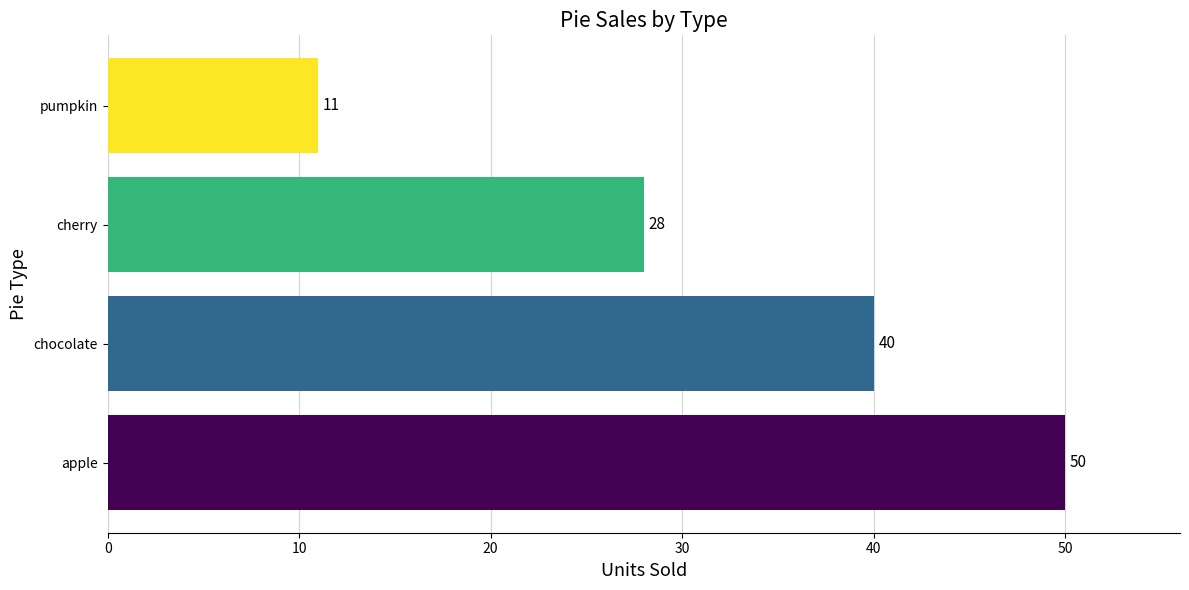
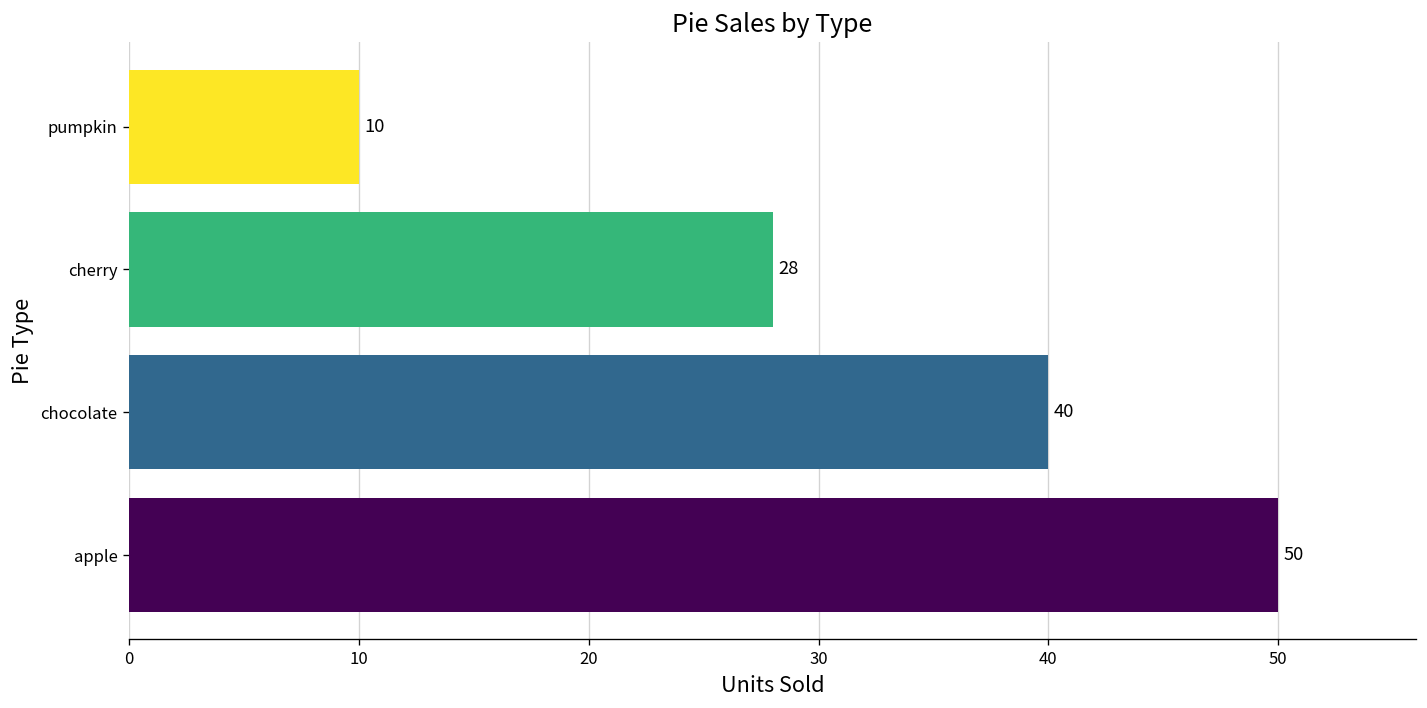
pumpkin: 11 -> 10
